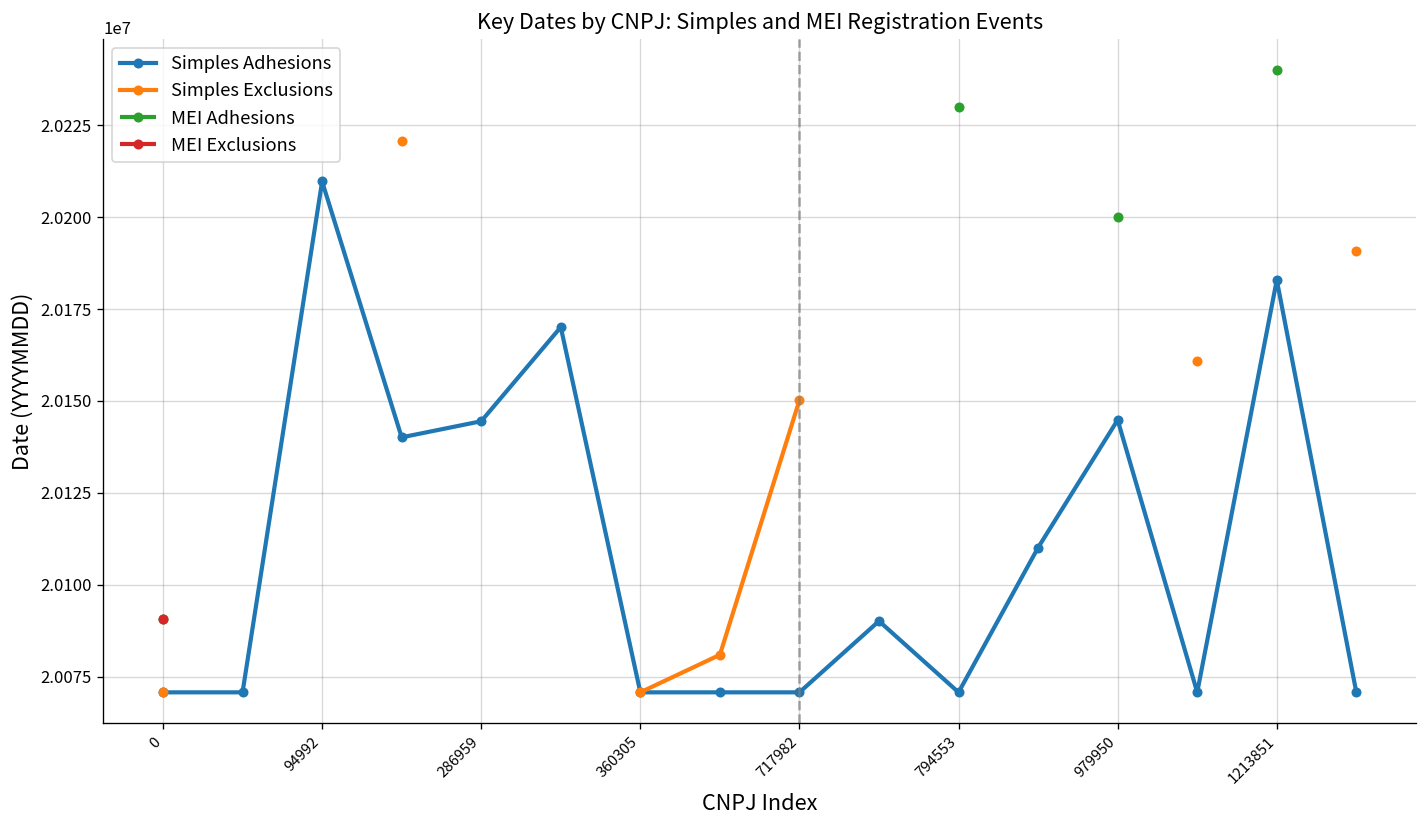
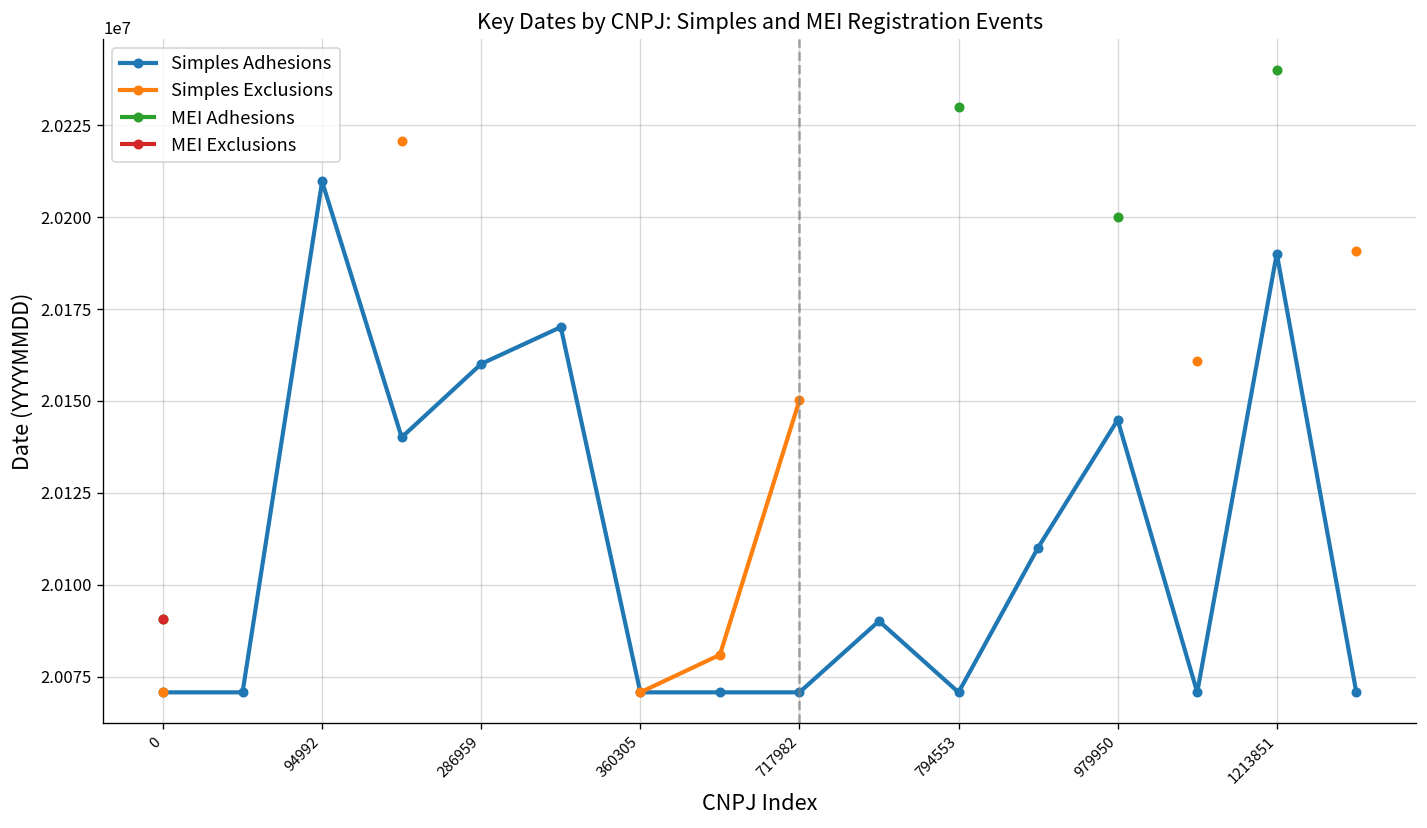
Simples Adhesions, 286959: 20144000 -> 20160000
Simples Adhesions, 1213851: 20183000 -> 20190000
